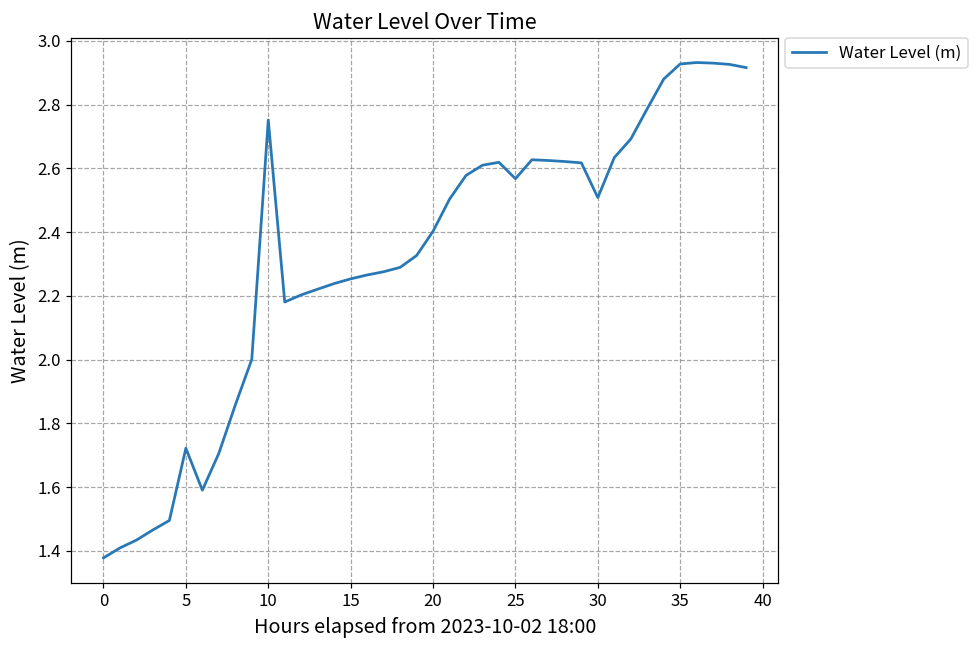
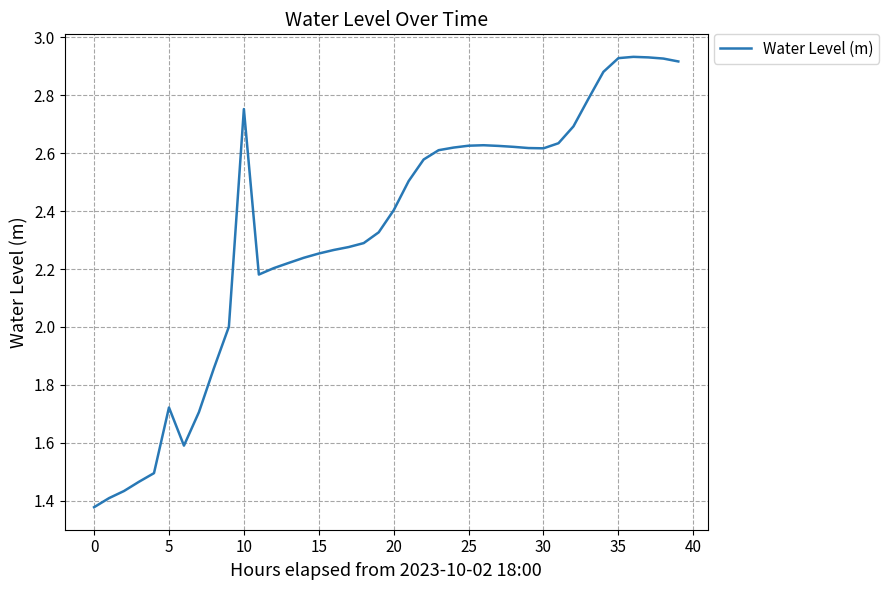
25: 2.57 -> 2.63
30: 2.51 -> 2.62
